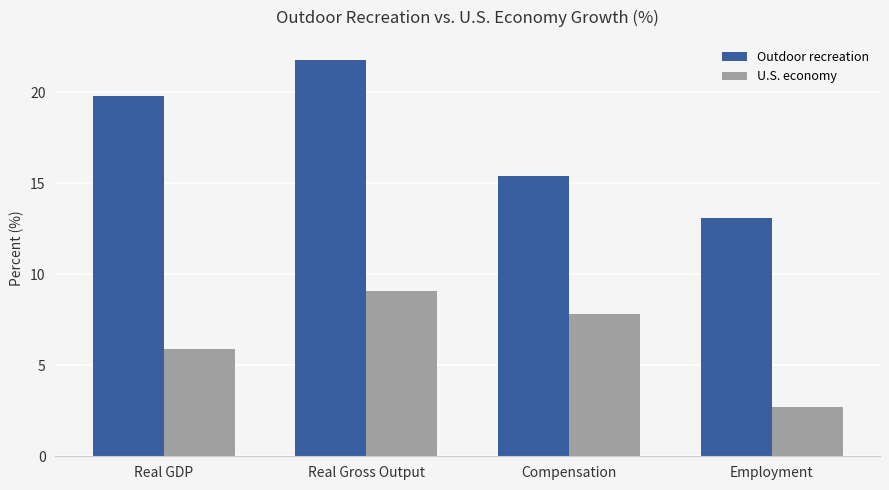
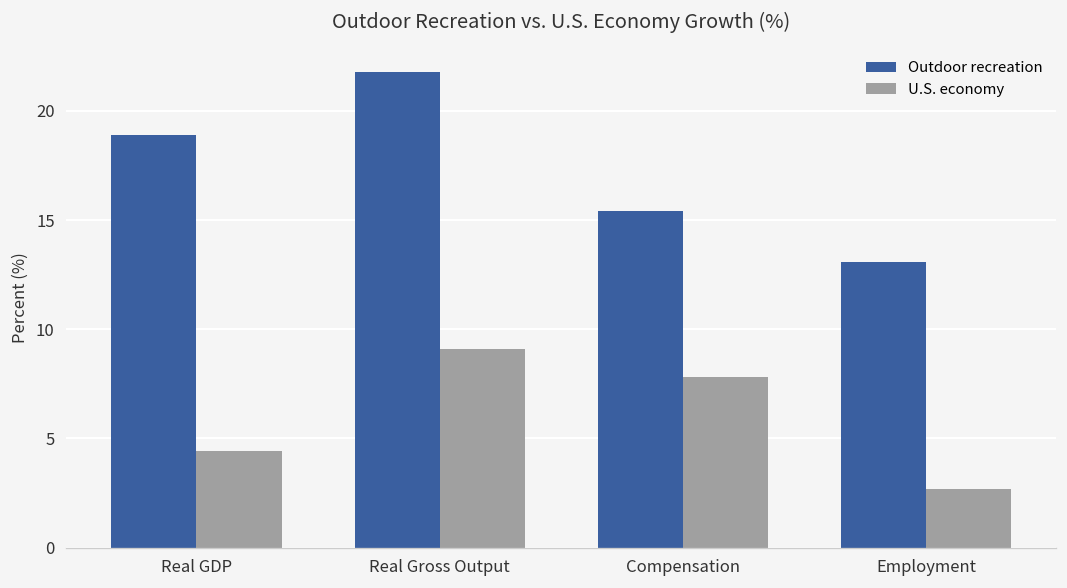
Outdoor recreation, Real GDP: 19.8 -> 18.9
U.S. economy, Real GDP: 5.9 -> 4.4
